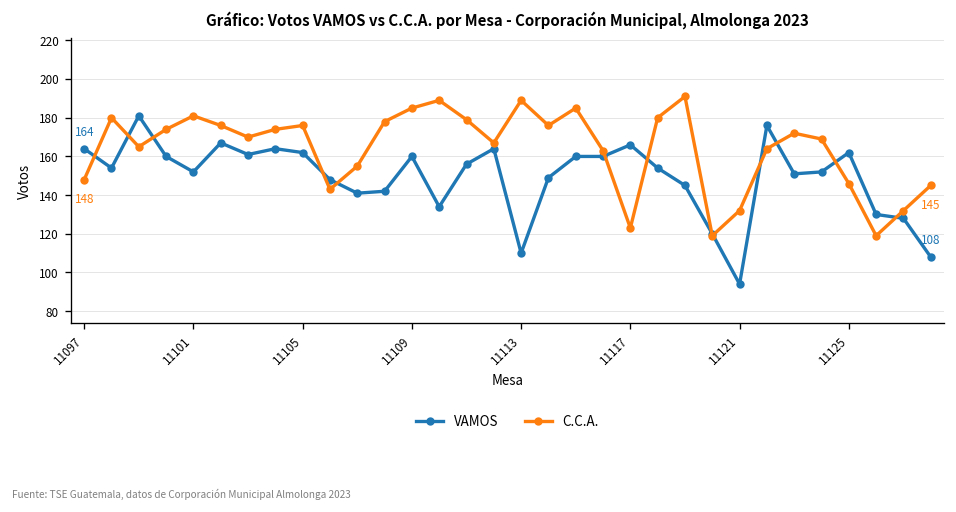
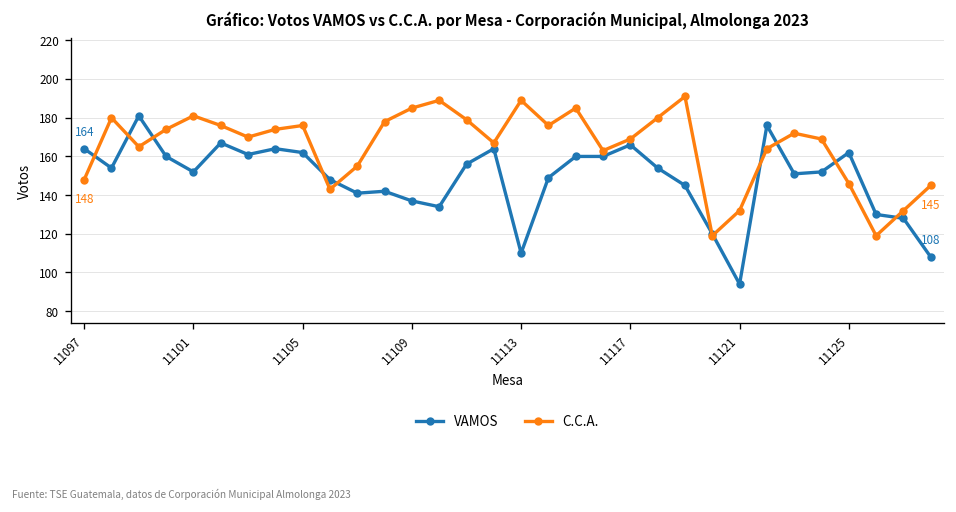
VAMOS, 11109: 160 -> 137
C.C.A., 11117: 123 -> 169
